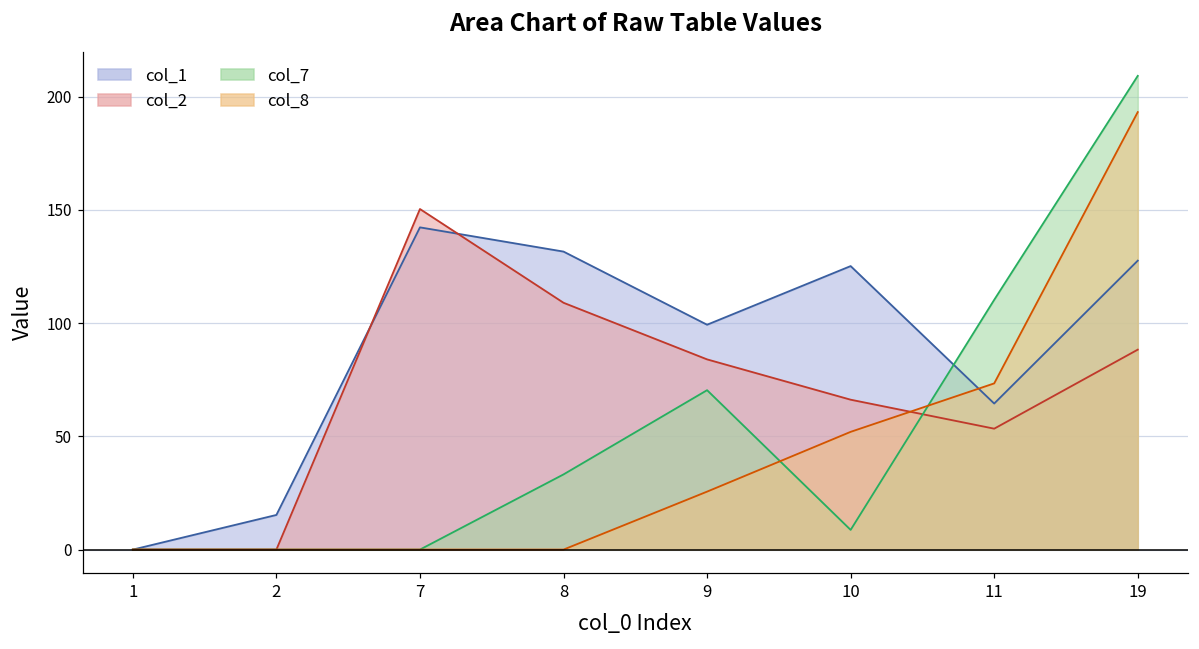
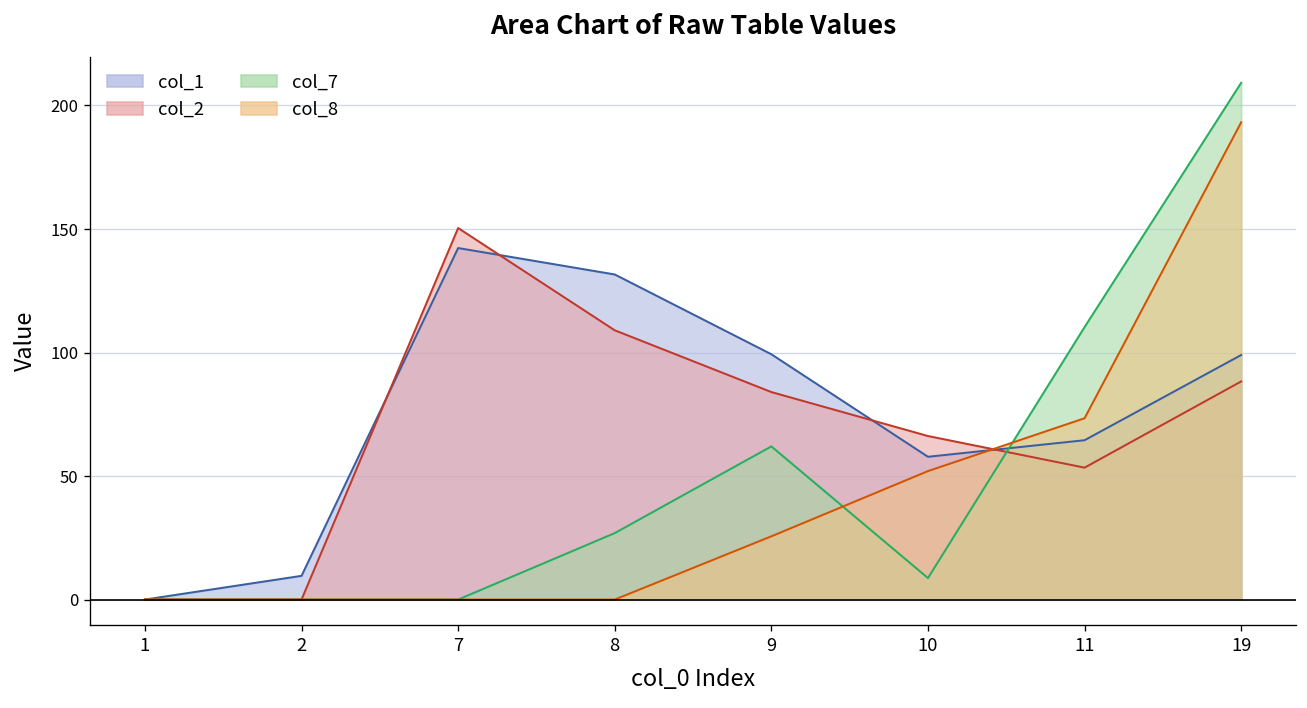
col_1, 2: 15 -> 10
col_7, 8: 33 -> 27
col_7, 9: 70 -> 62
col_1, 10: 125 -> 58
col_1, 19: 128 -> 99
